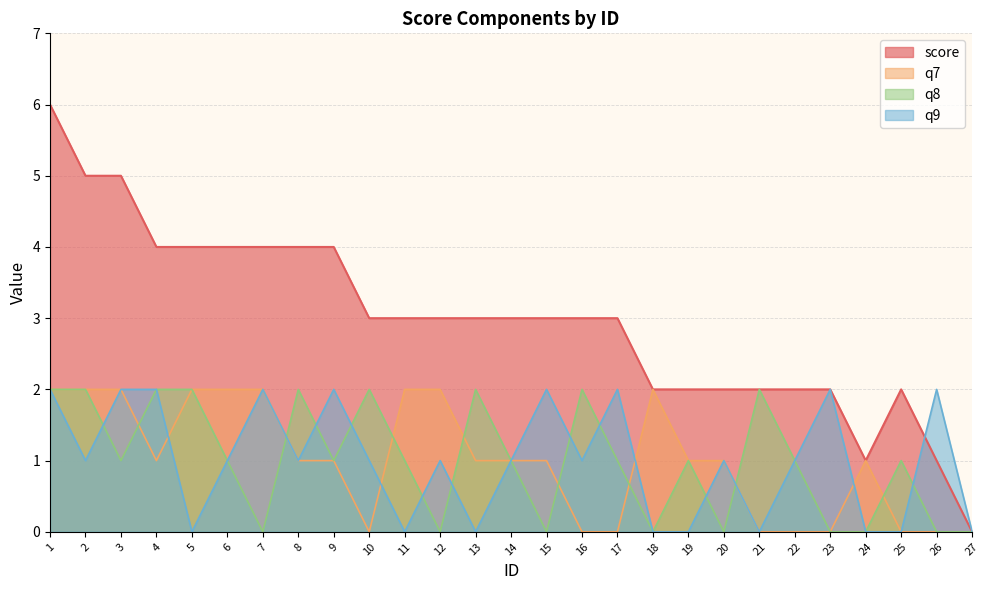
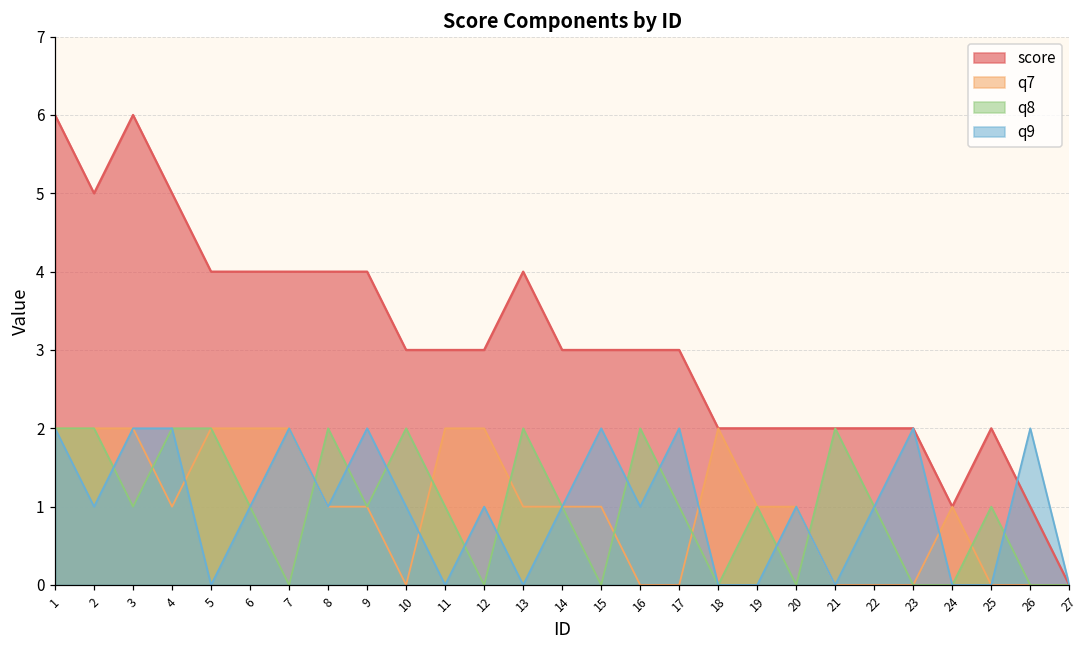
score, 3: 5 -> 6
score, 4: 4 -> 5
score, 13: 3 -> 4
